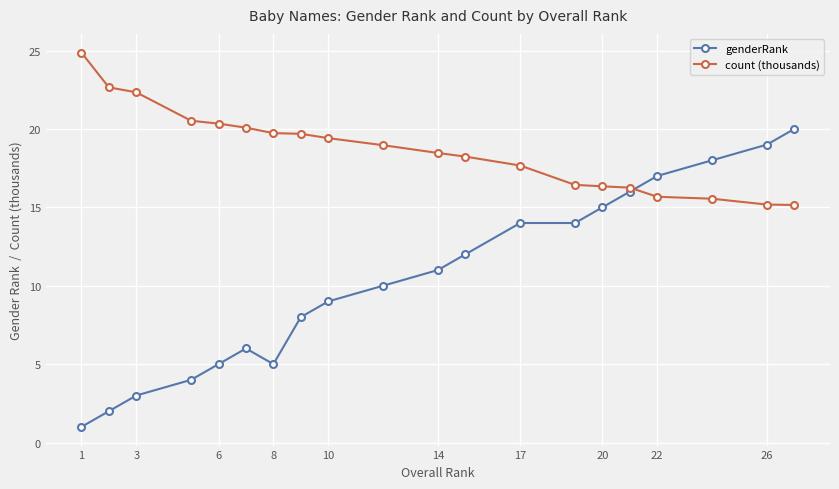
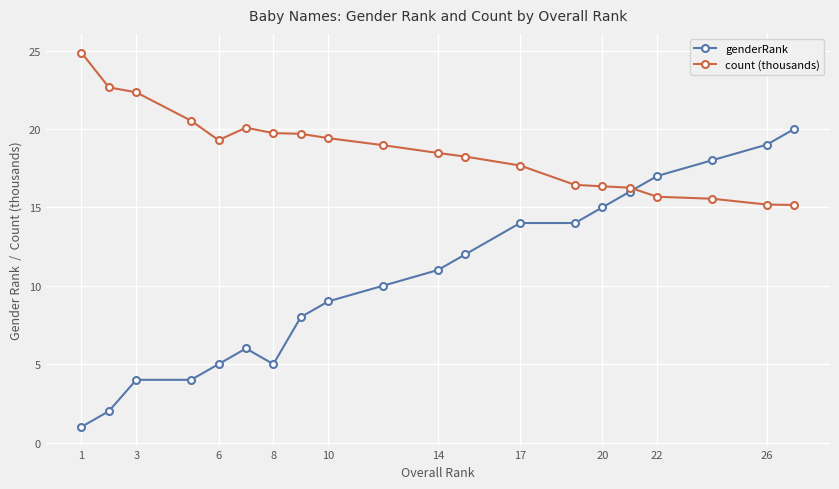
genderRank, 3: 3 -> 4
count (thousands), 6: 20.3 -> 19.3
